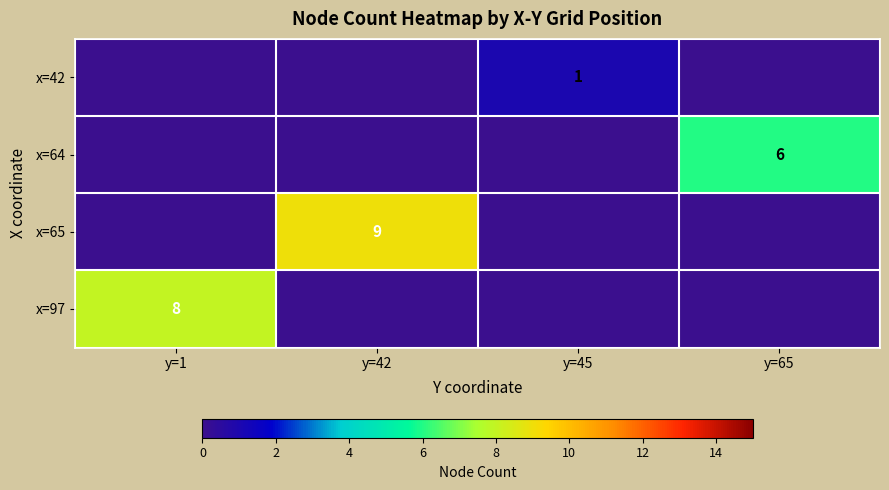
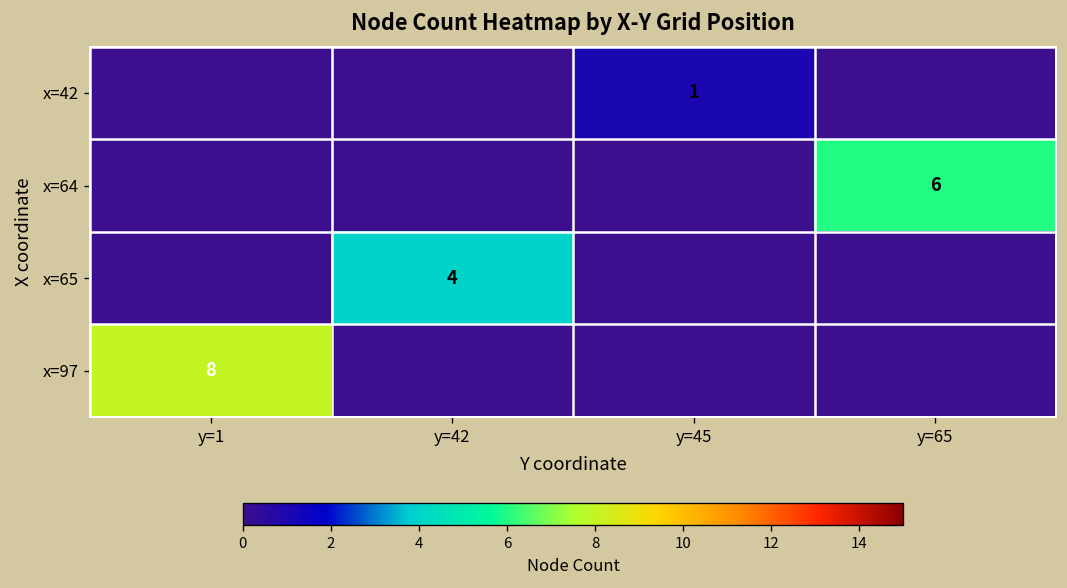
x=65, y=42: 9 -> 4
